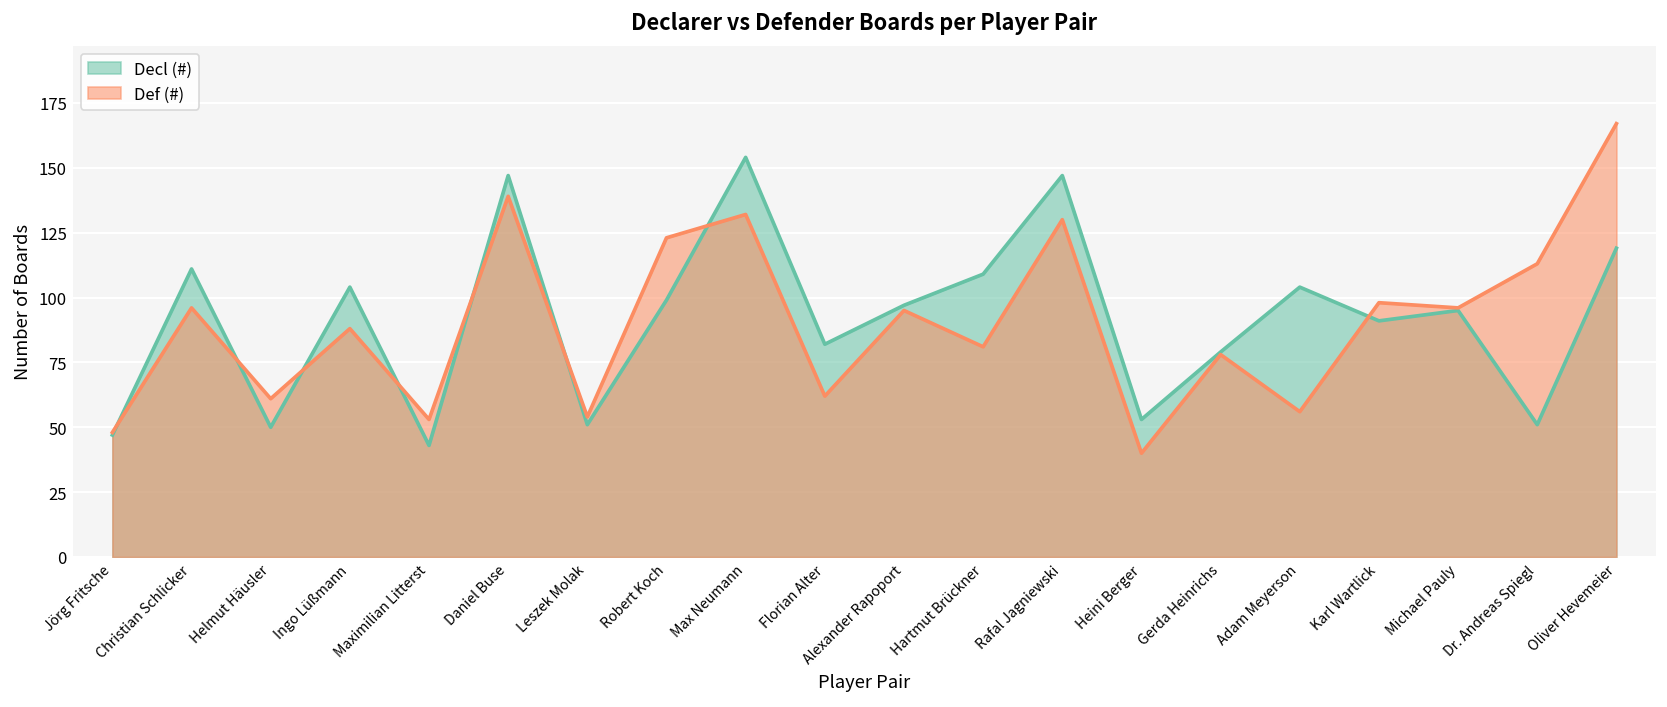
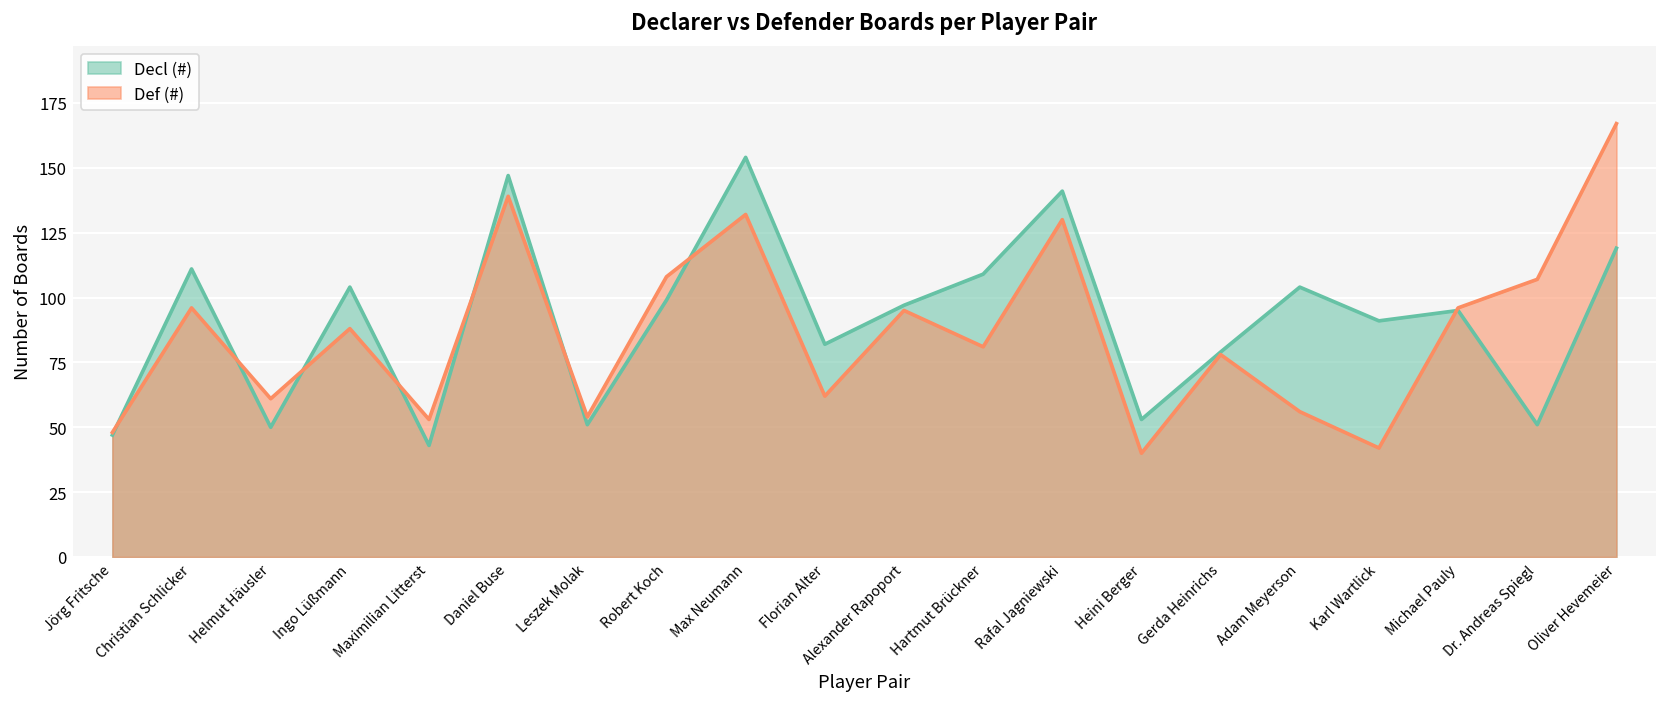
Def (#), Robert Koch: 123 -> 108
Decl (#), Rafal Jagniewski: 147 -> 141
Def (#), Karl Wartlick: 98 -> 42
Def (#), Dr. Andreas Spiegl: 113 -> 107
